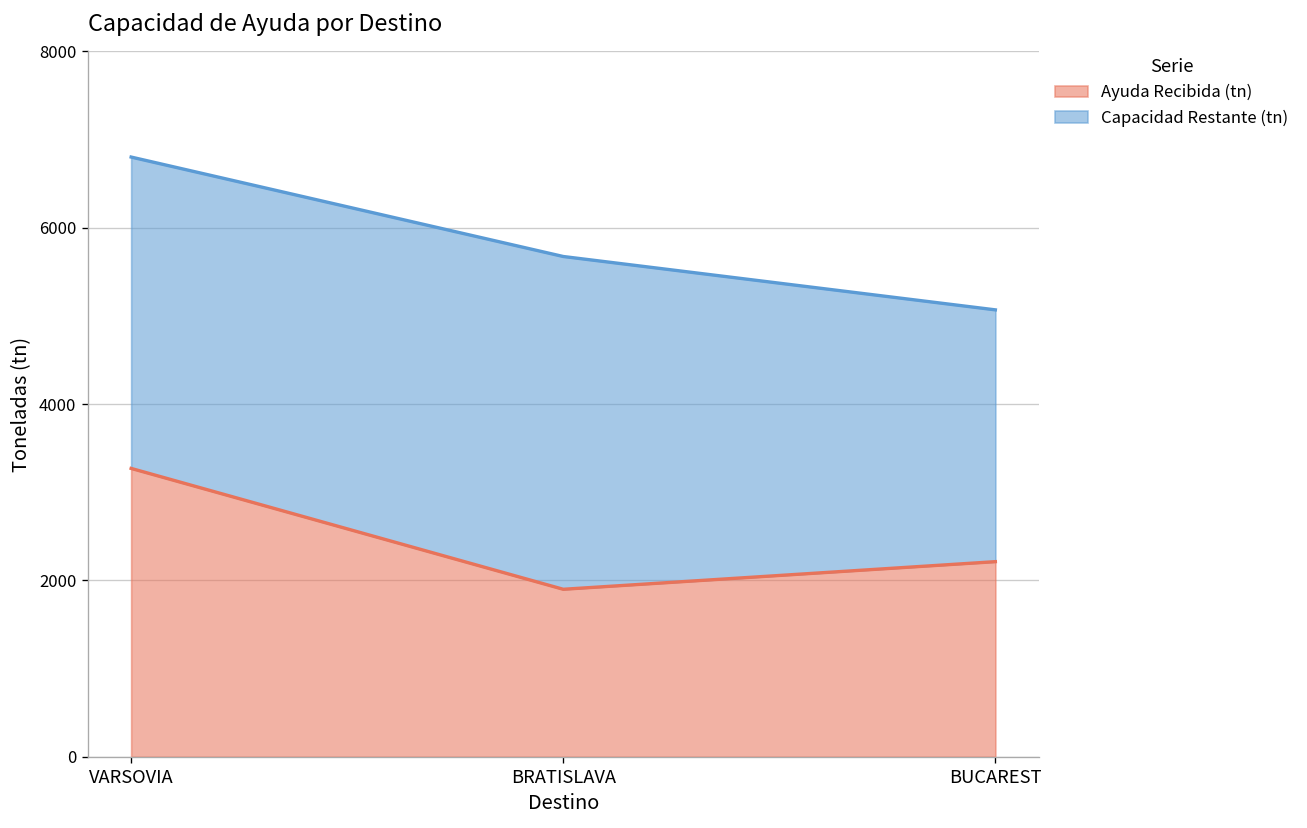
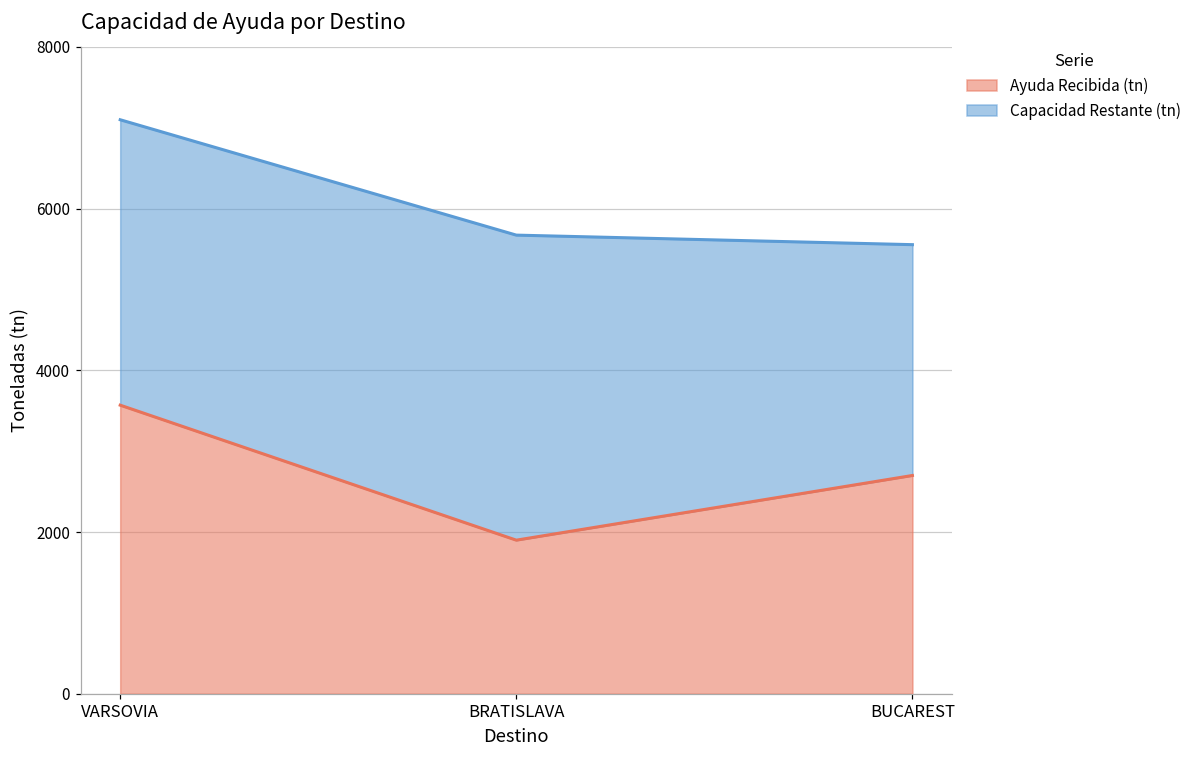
Ayuda Recibida (tn), VARSOVIA: 3300 -> 3600
Ayuda Recibida (tn), BUCAREST: 2200 -> 2700
